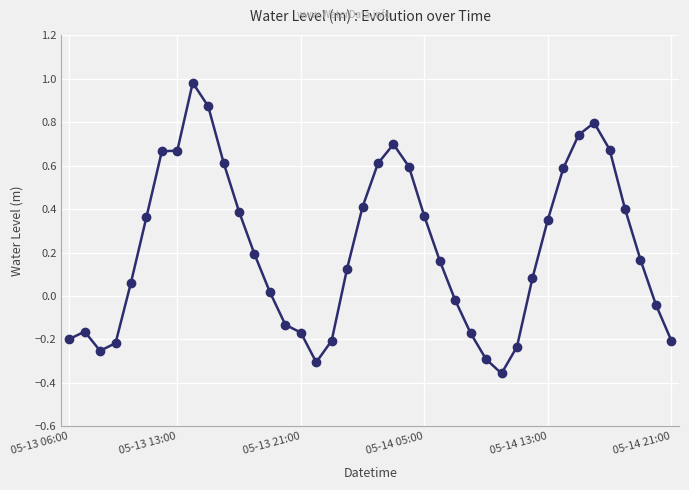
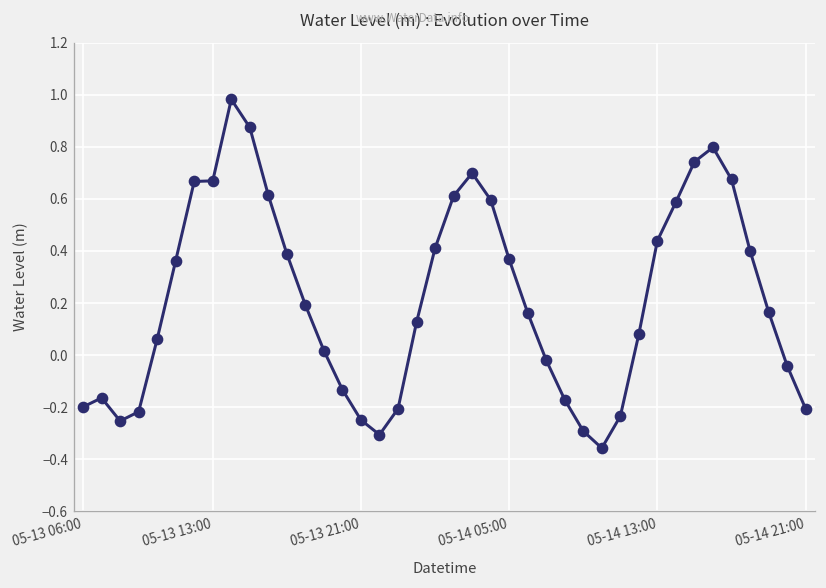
05-13 21:00: -0.17 -> -0.25
05-14 13:00: 0.35 -> 0.44
